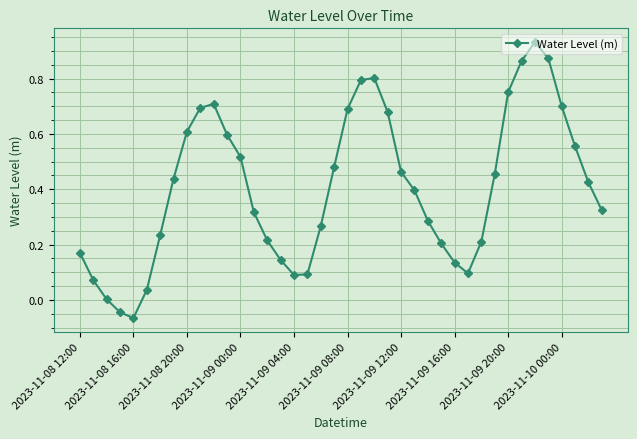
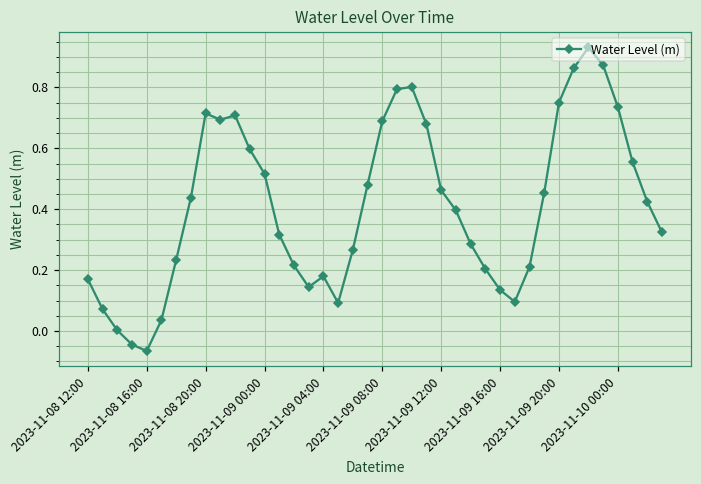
2023-11-08 20:00: 0.61 -> 0.71
2023-11-09 04:00: 0.09 -> 0.18
2023-11-10 00:00: 0.70 -> 0.74
